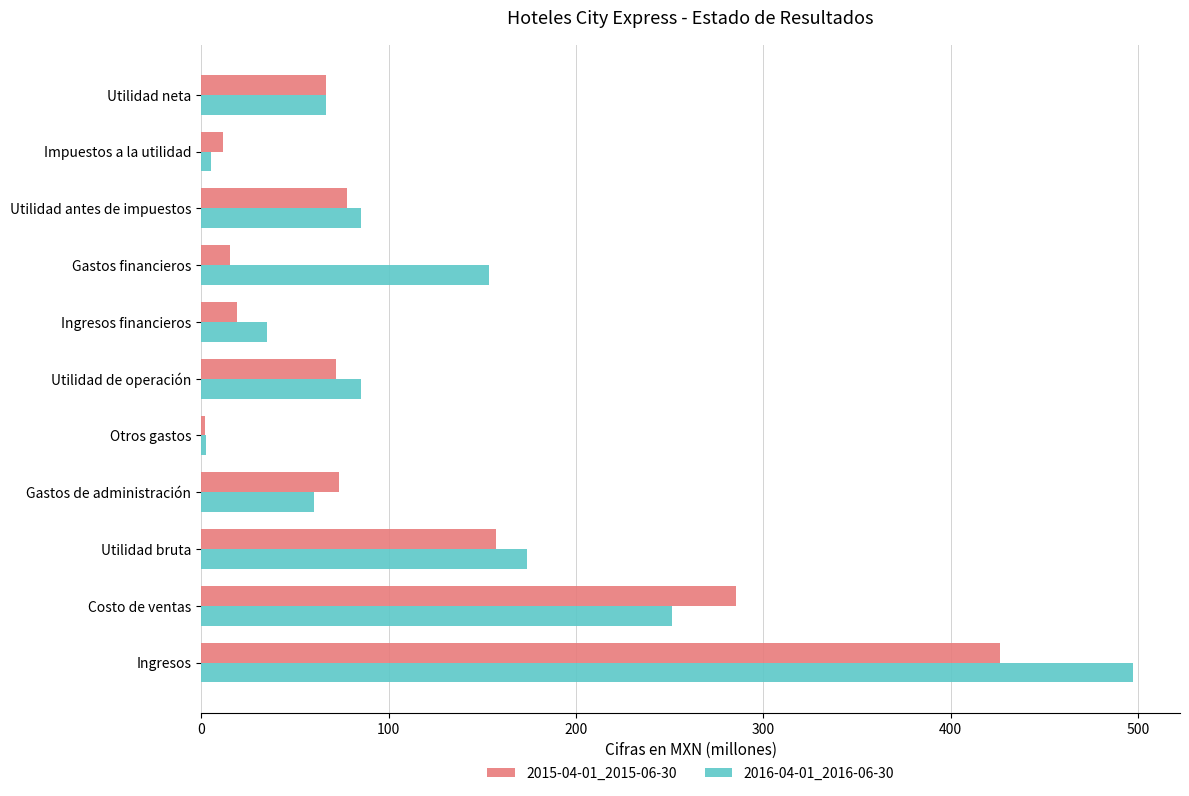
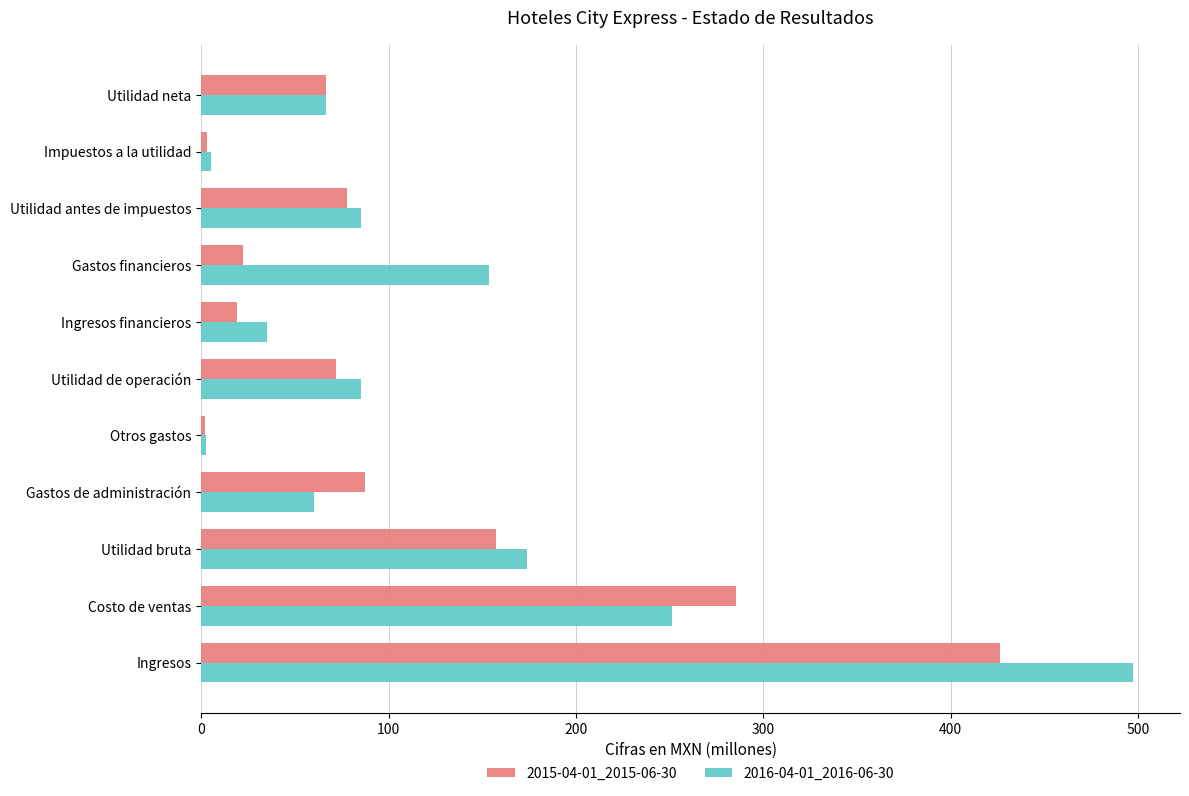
2015-04-01_2015-06-30, Impuestos a la utilidad: 12 -> 3
2015-04-01_2015-06-30, Gastos financieros: 15 -> 22
2015-04-01_2015-06-30, Gastos de administración: 74 -> 87
